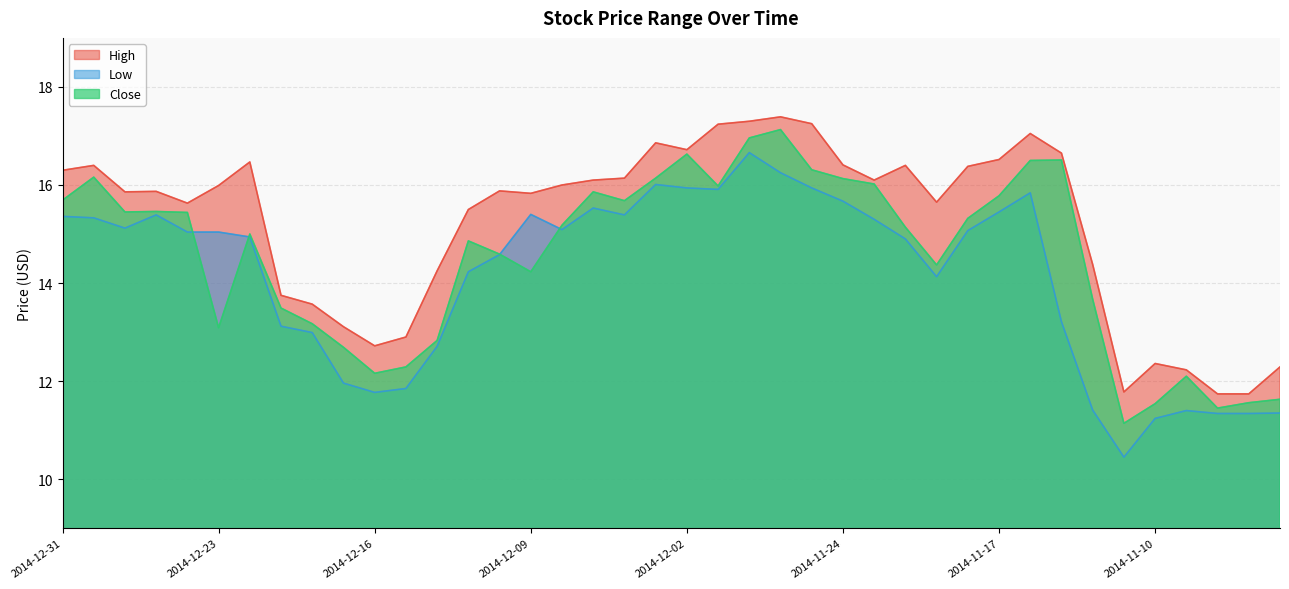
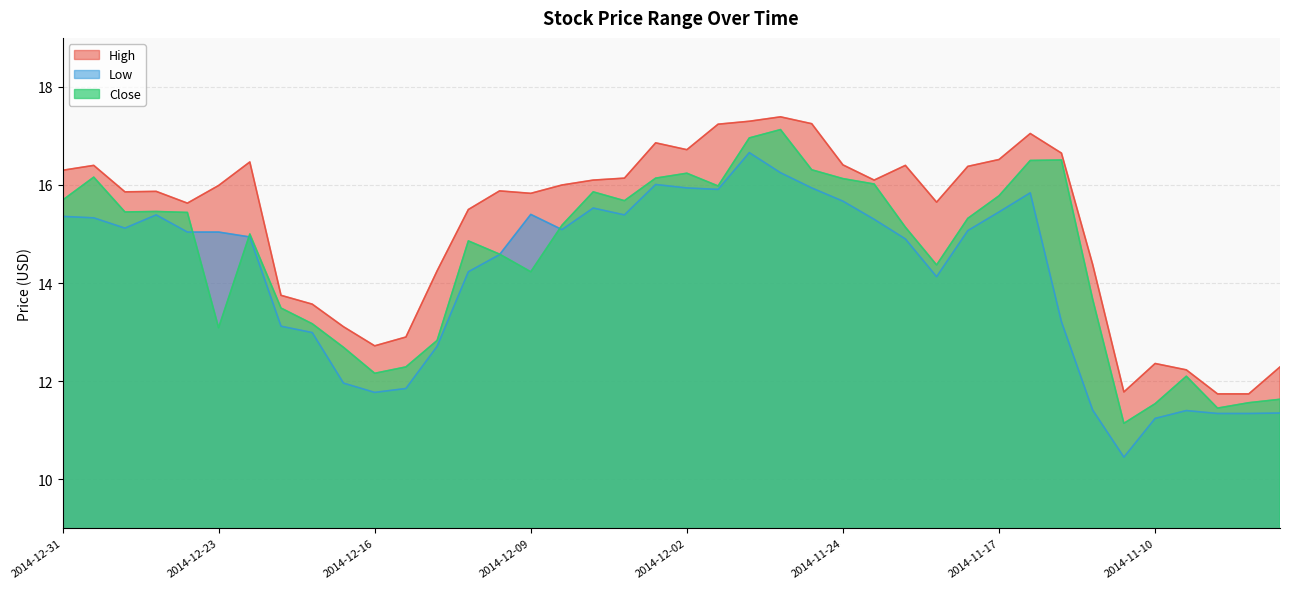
Close, 2014-12-02: 16.6 -> 16.2
